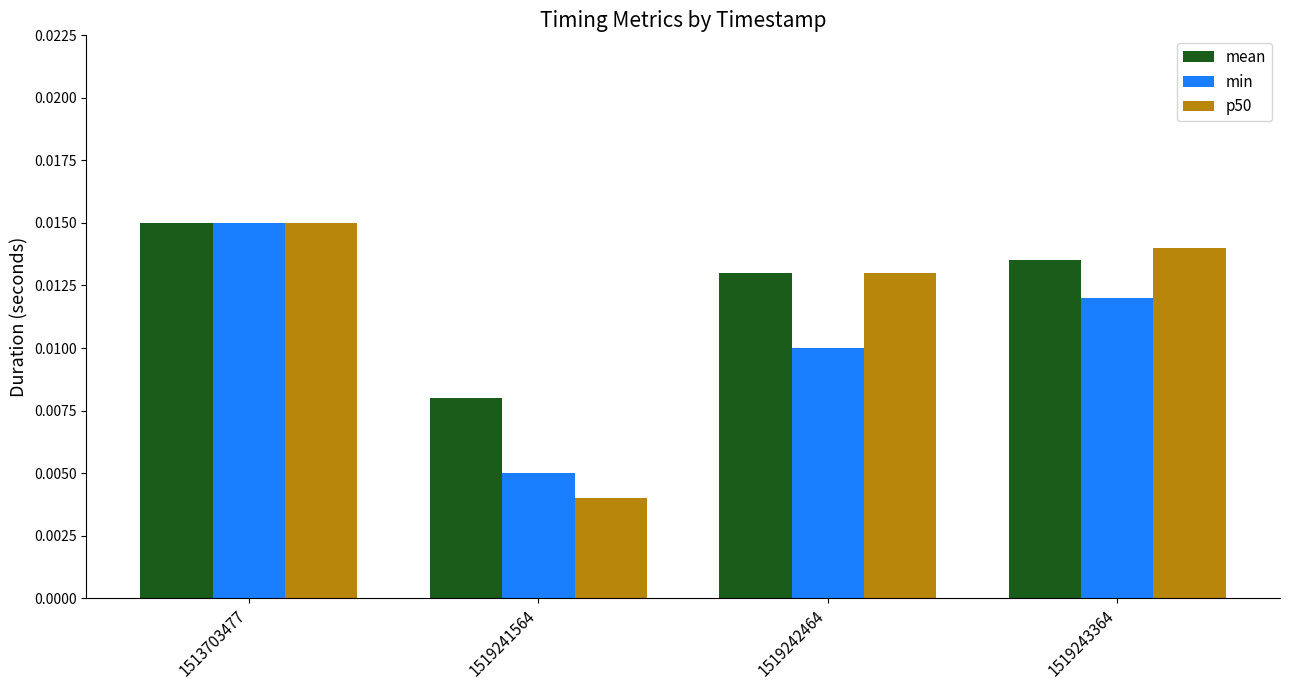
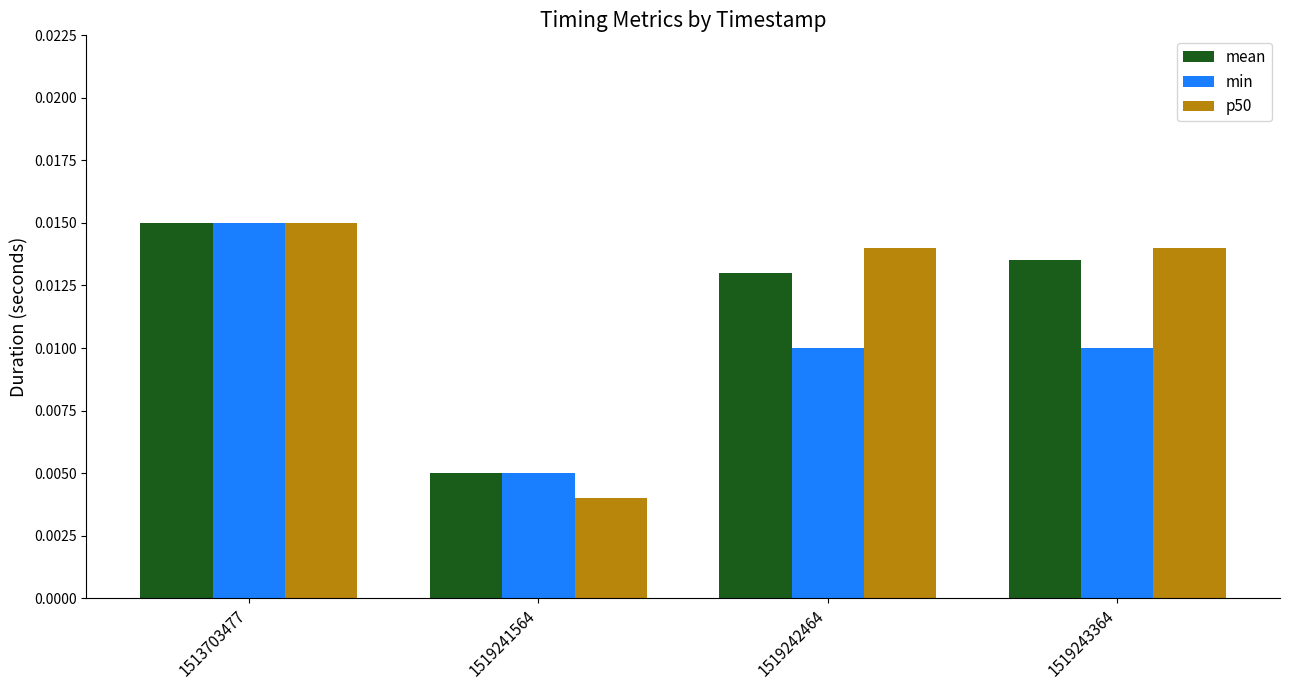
mean, 1519241564: 0.008 -> 0.005
p50, 1519242464: 0.013 -> 0.014
min, 1519243364: 0.012 -> 0.010
